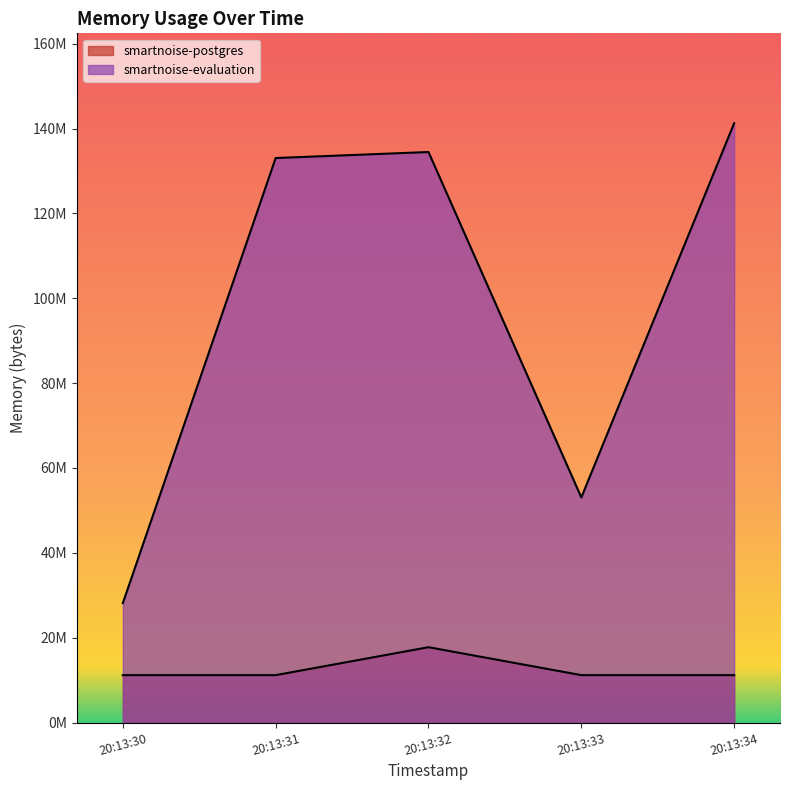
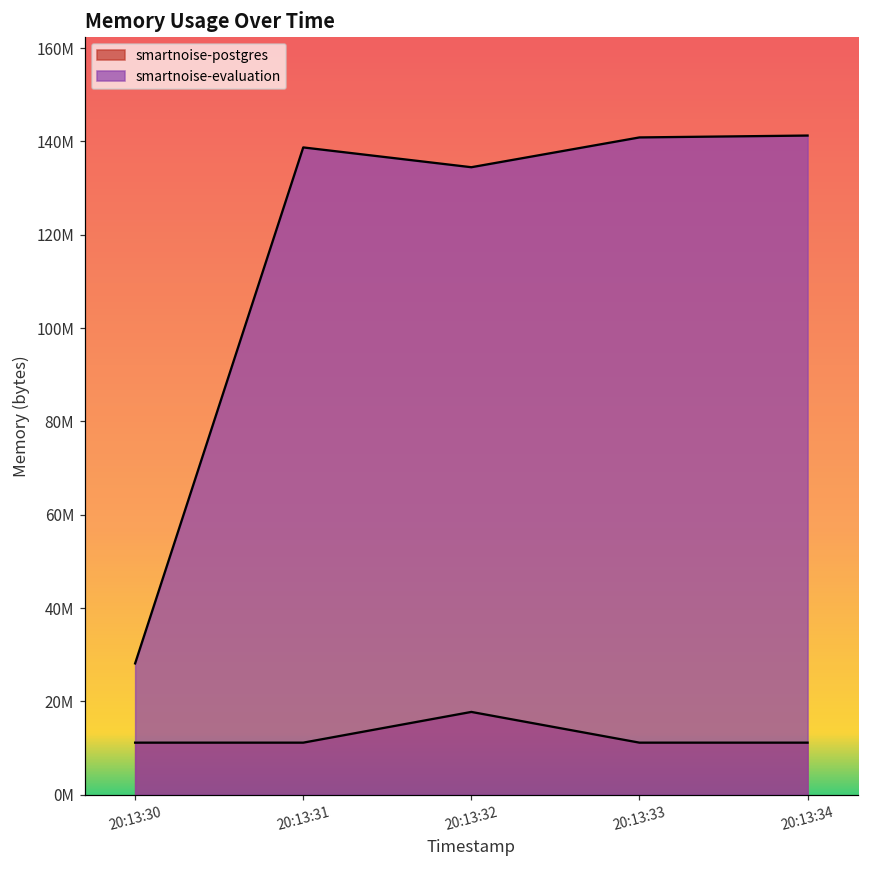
smartnoise-evaluation, 20:13:31: 133000000 -> 139000000
smartnoise-evaluation, 20:13:33: 53000000 -> 141000000
